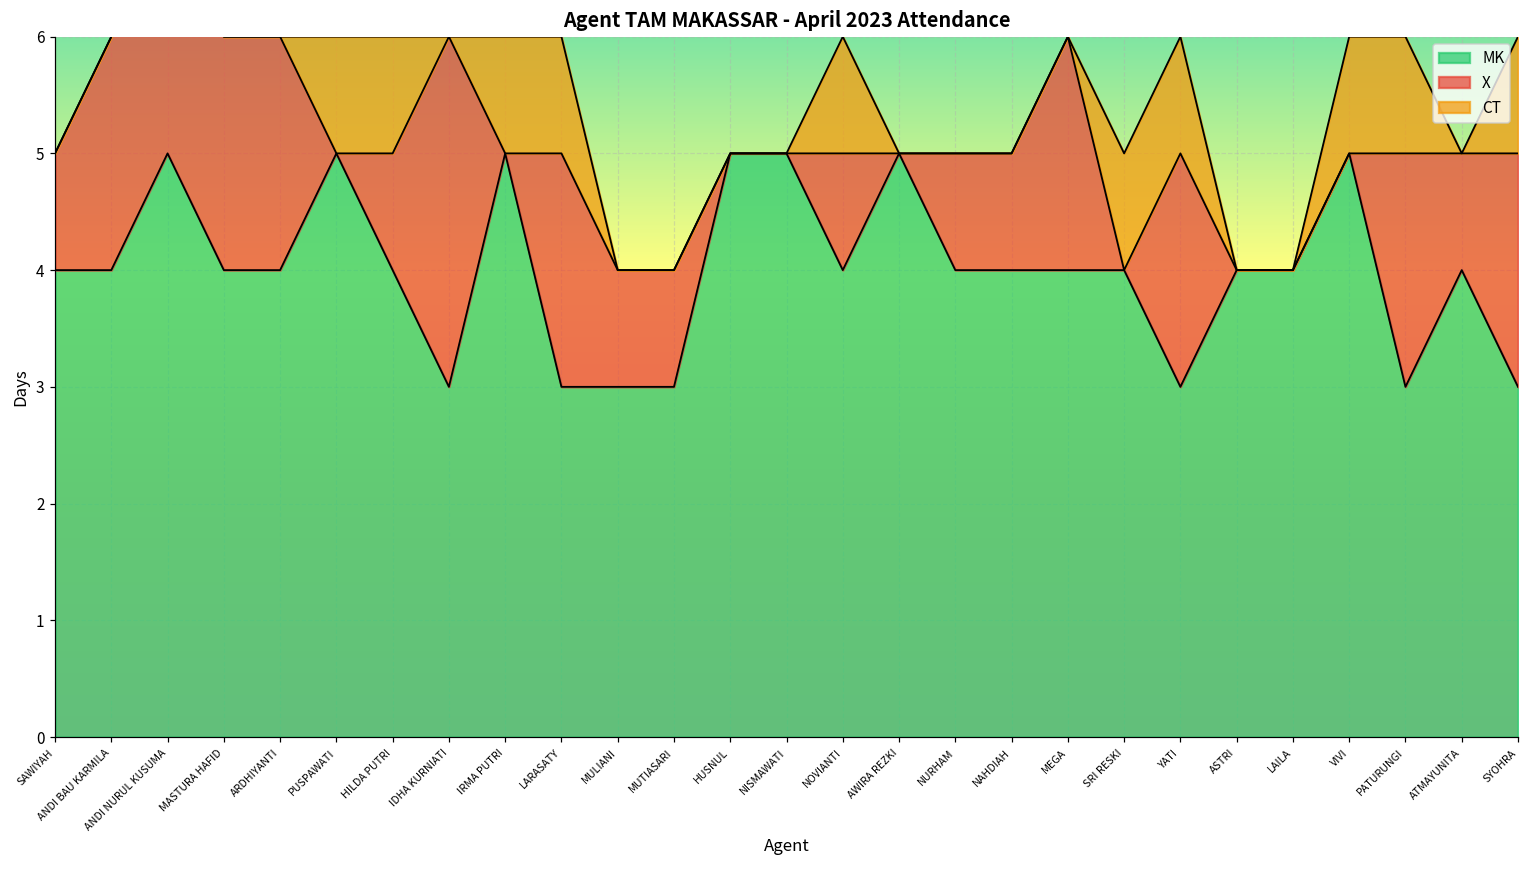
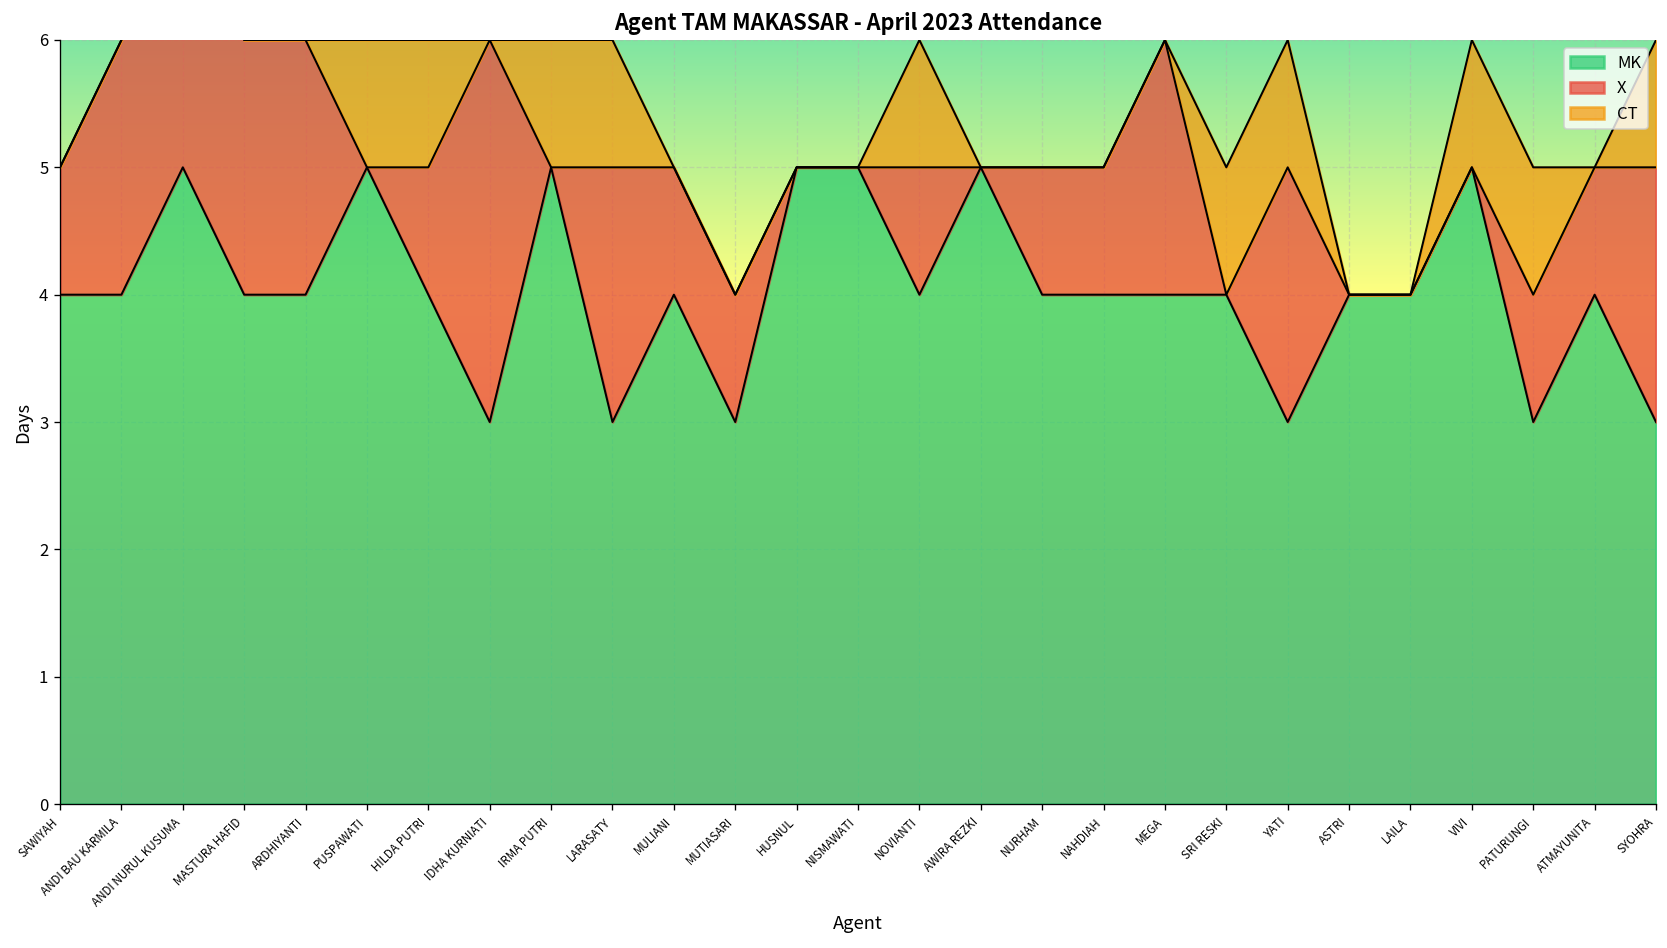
MK, MULIANI: 3 -> 4
X, PATURUNGI: 2 -> 1
